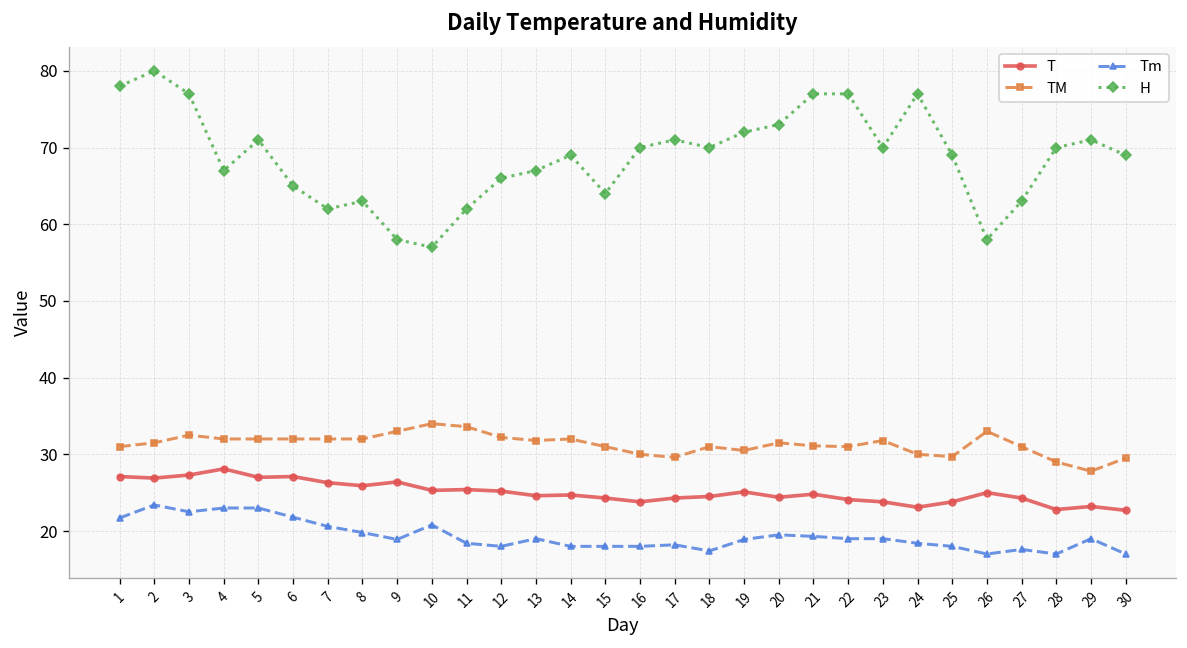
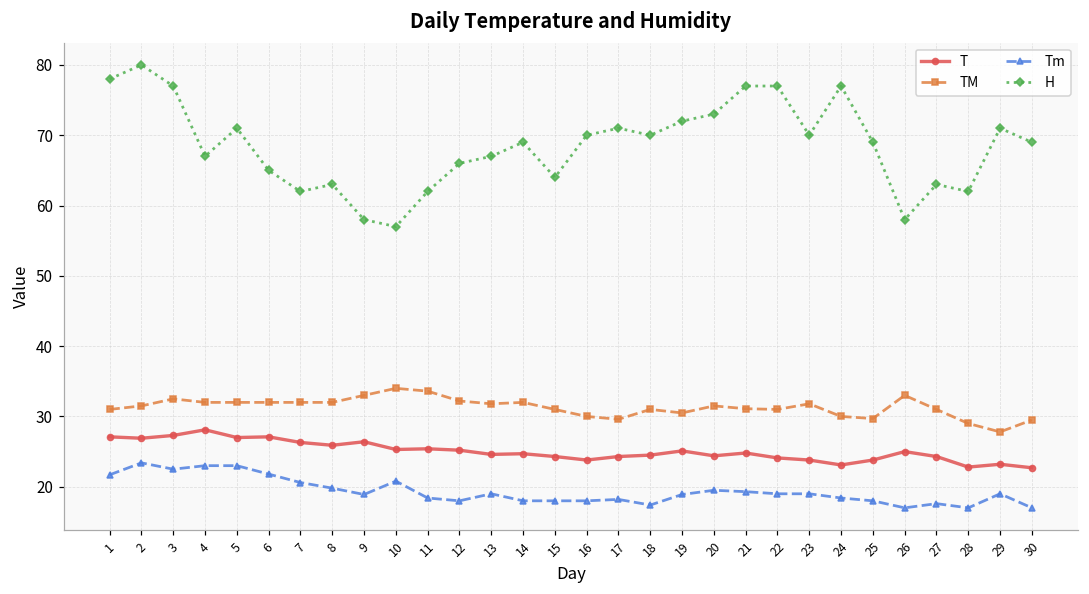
H, 28: 70 -> 62
